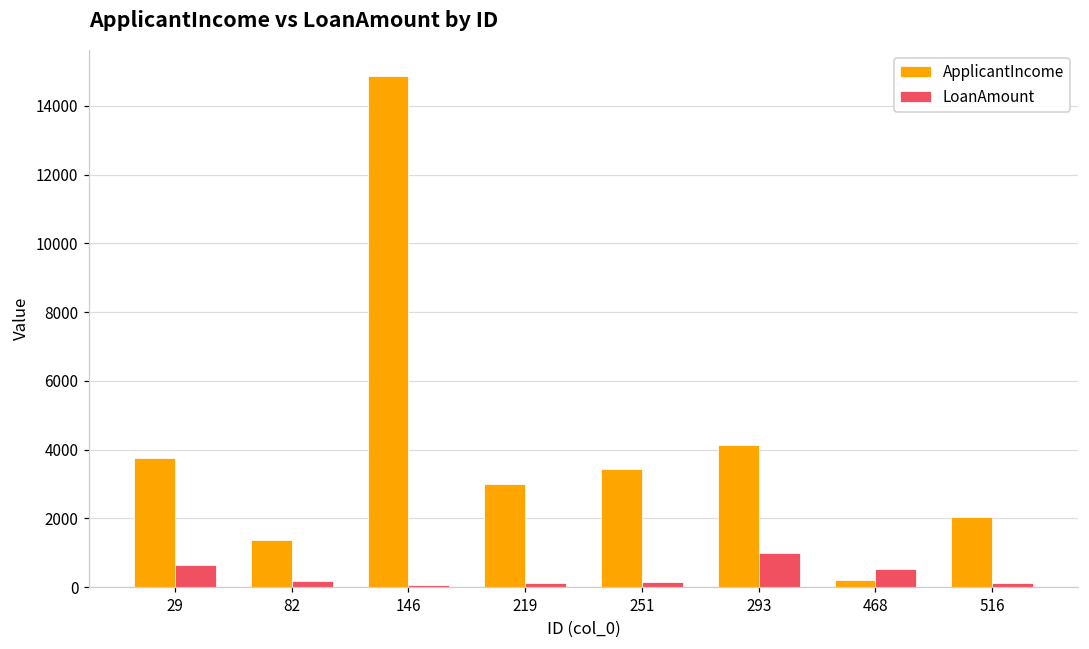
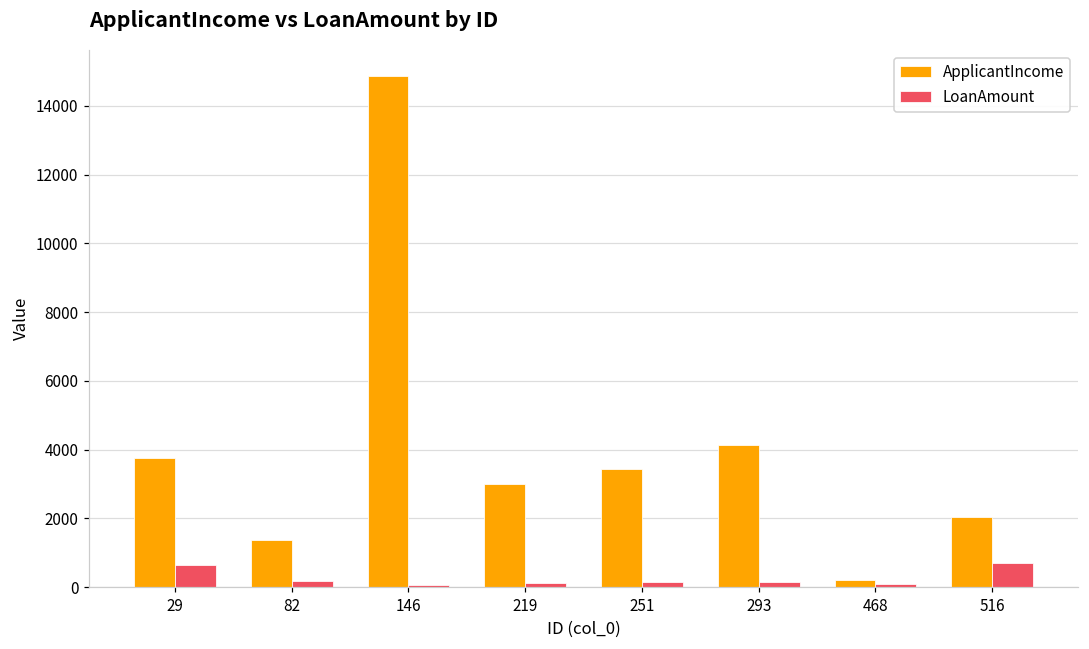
LoanAmount, 293: 1000 -> 100
LoanAmount, 468: 500 -> 100
LoanAmount, 516: 100 -> 700
